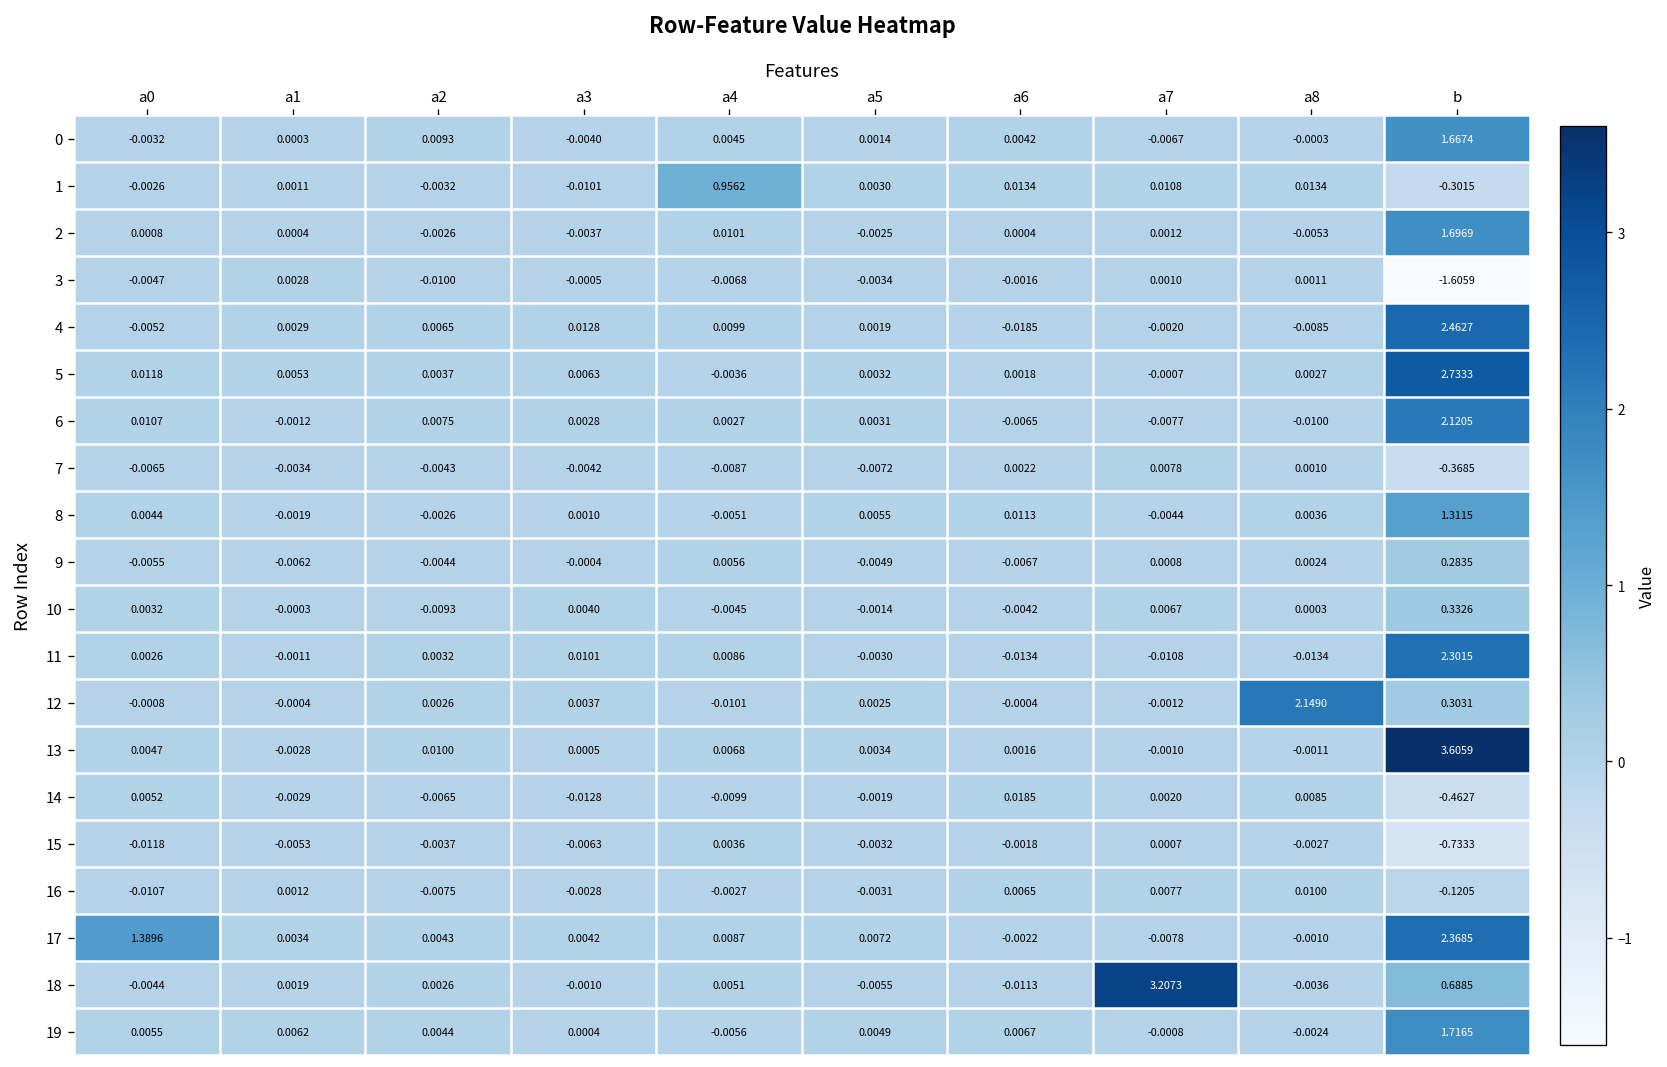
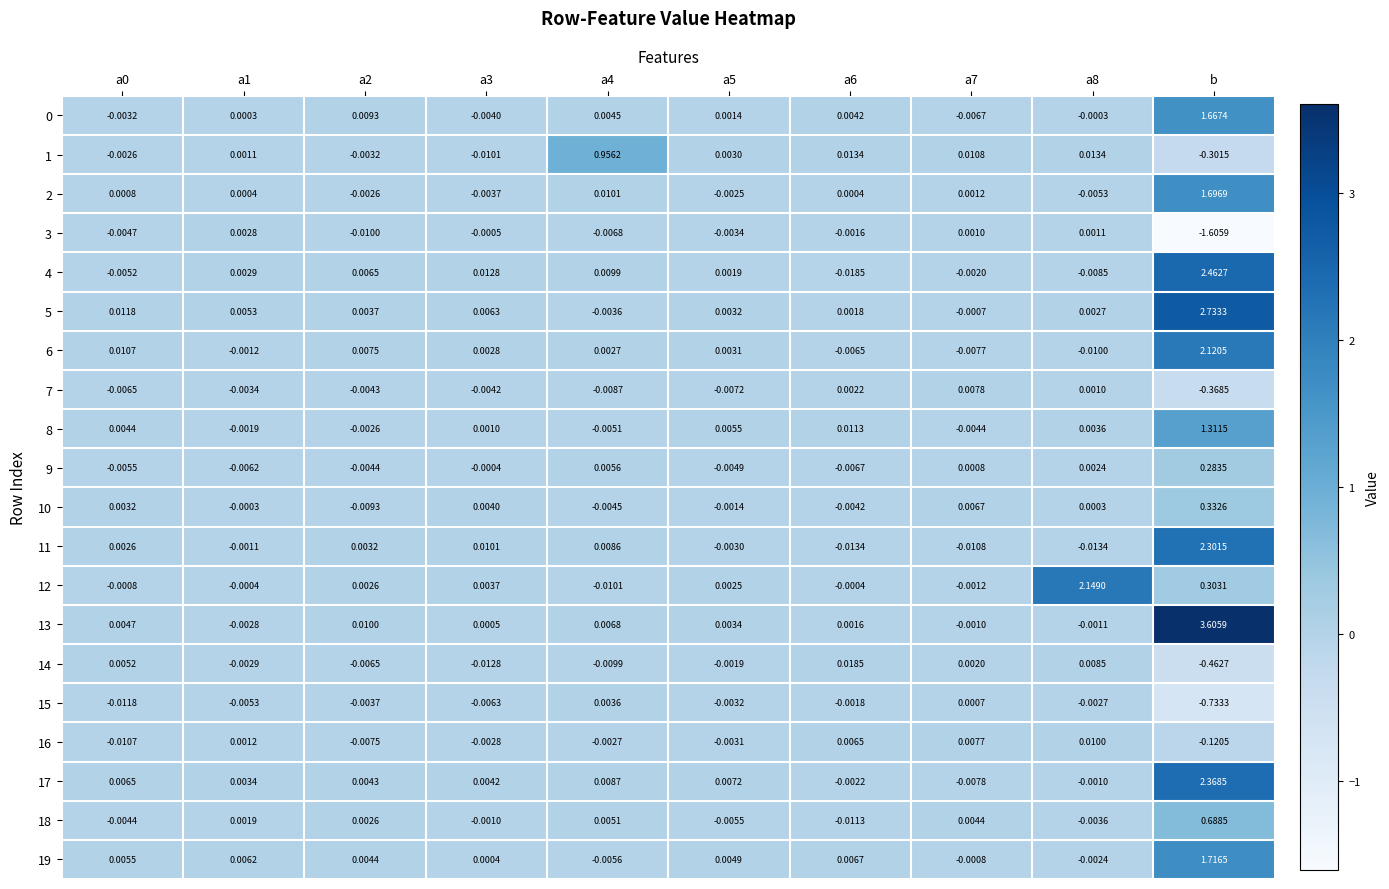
17, a0: 1.3896 -> 0.0065
18, a7: 3.2073 -> 0.0044
